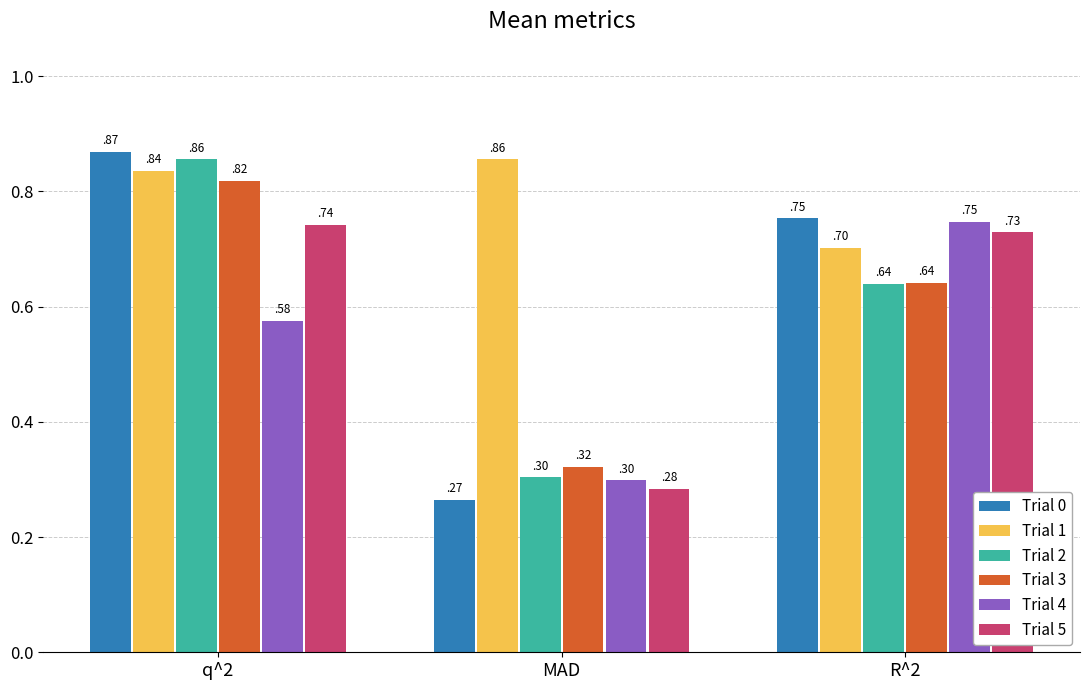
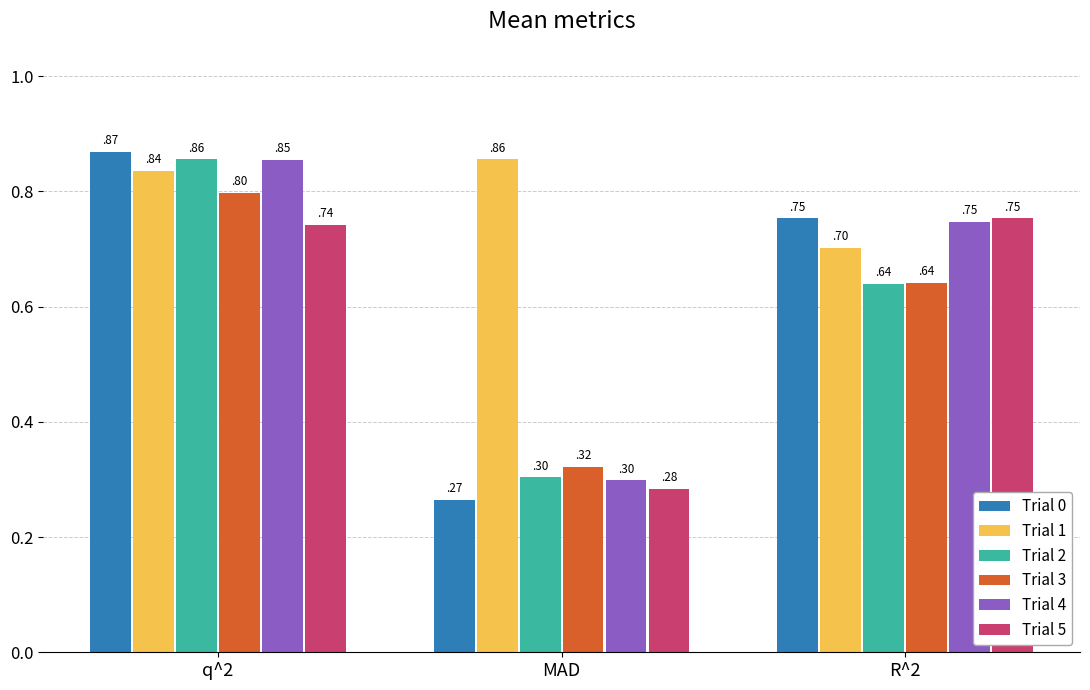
Trial 3, q^2: 82 -> 80
Trial 4, q^2: 58 -> 85
Trial 5, R^2: 73 -> 75
